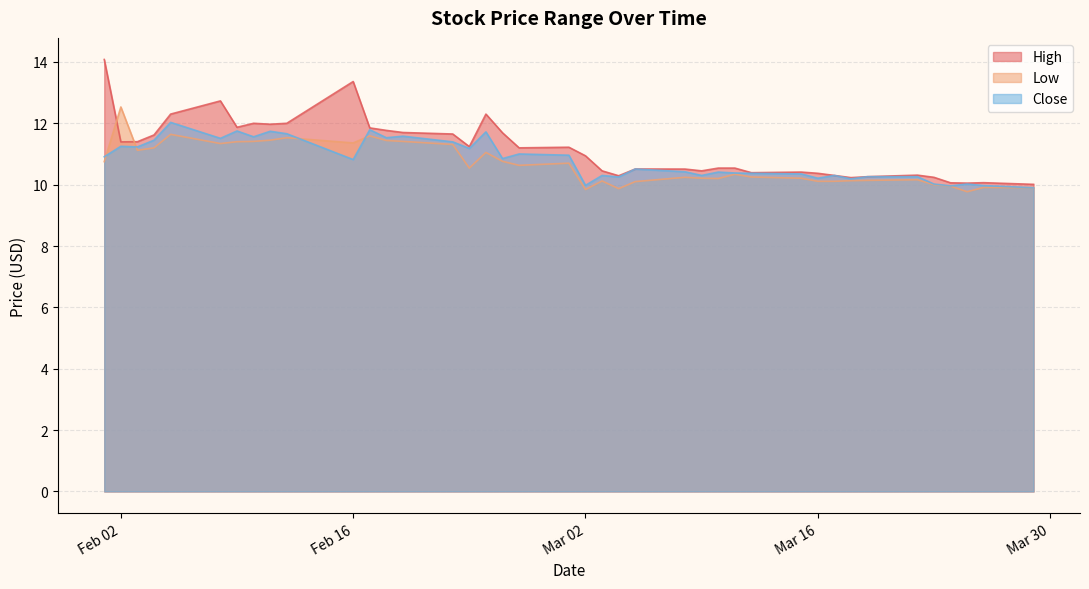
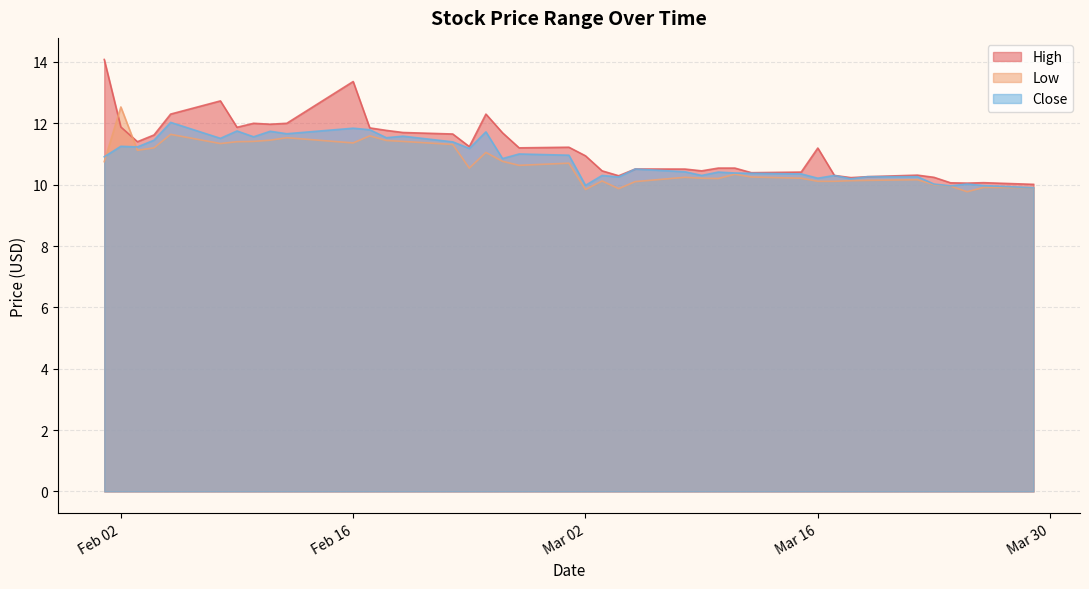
High, Feb 02: 11.4 -> 11.9
Close, Feb 16: 10.8 -> 11.8
High, Mar 16: 10.4 -> 11.2
